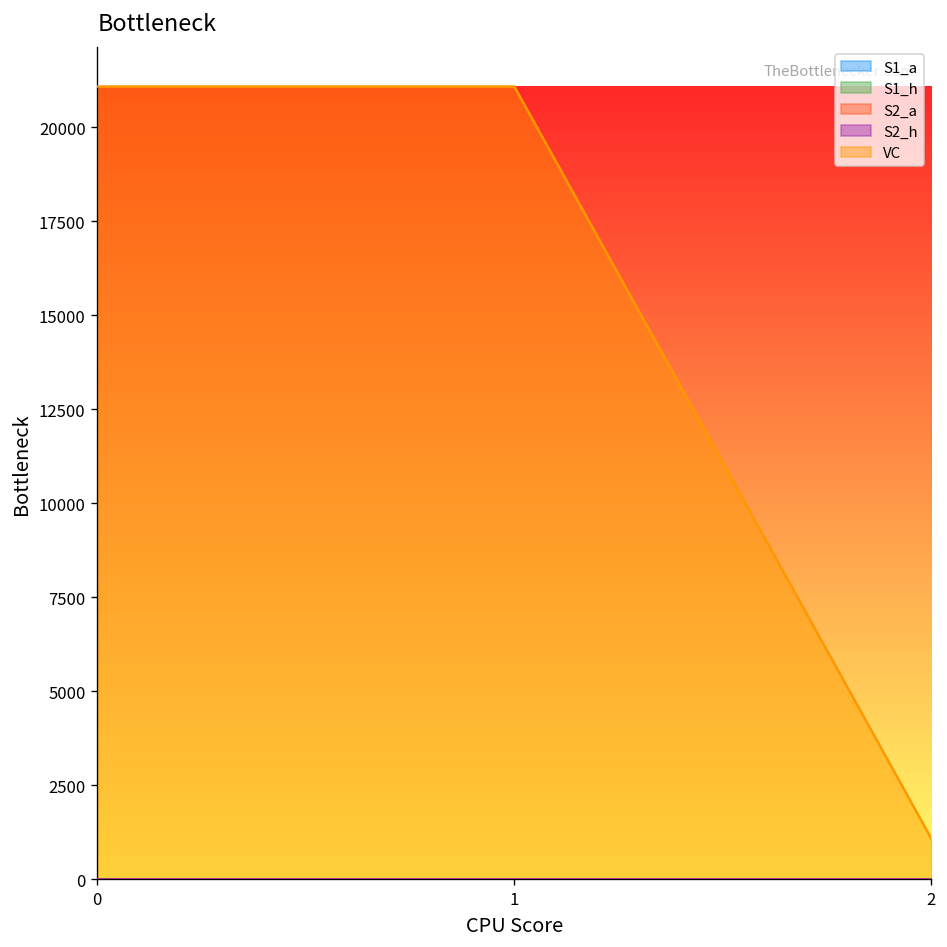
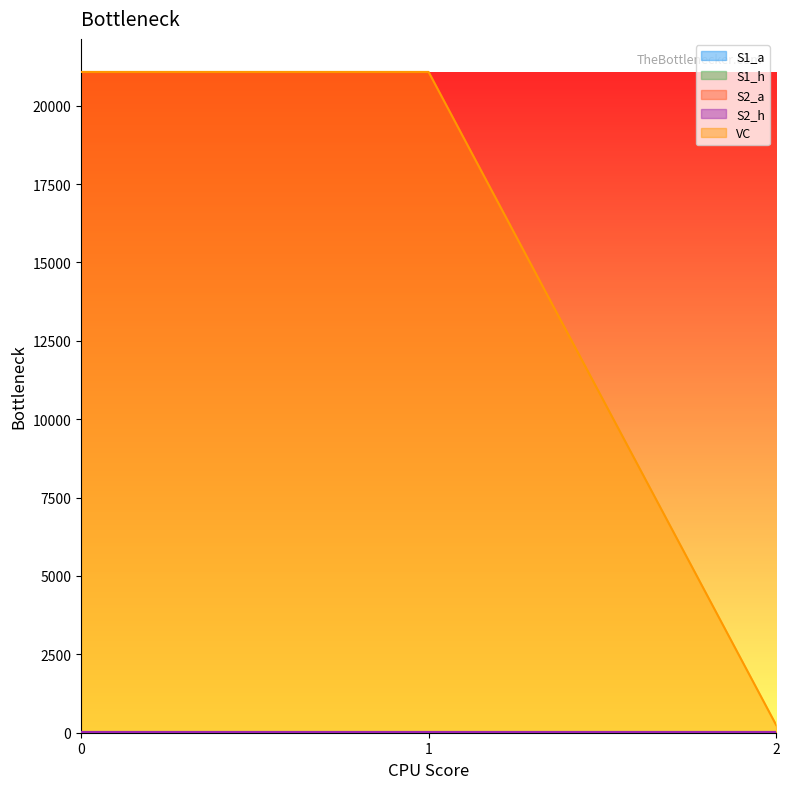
VC, 2: 1100 -> 200
